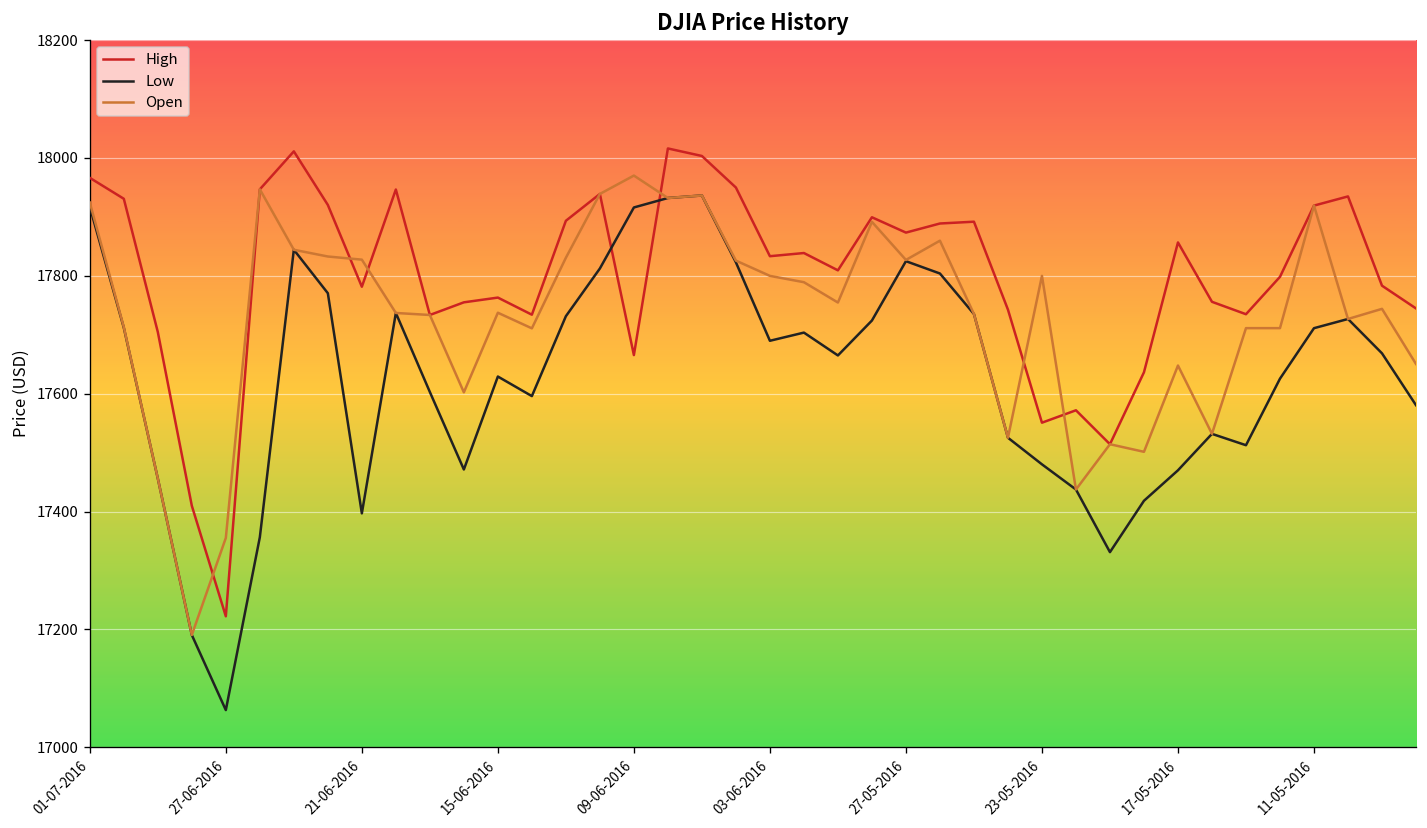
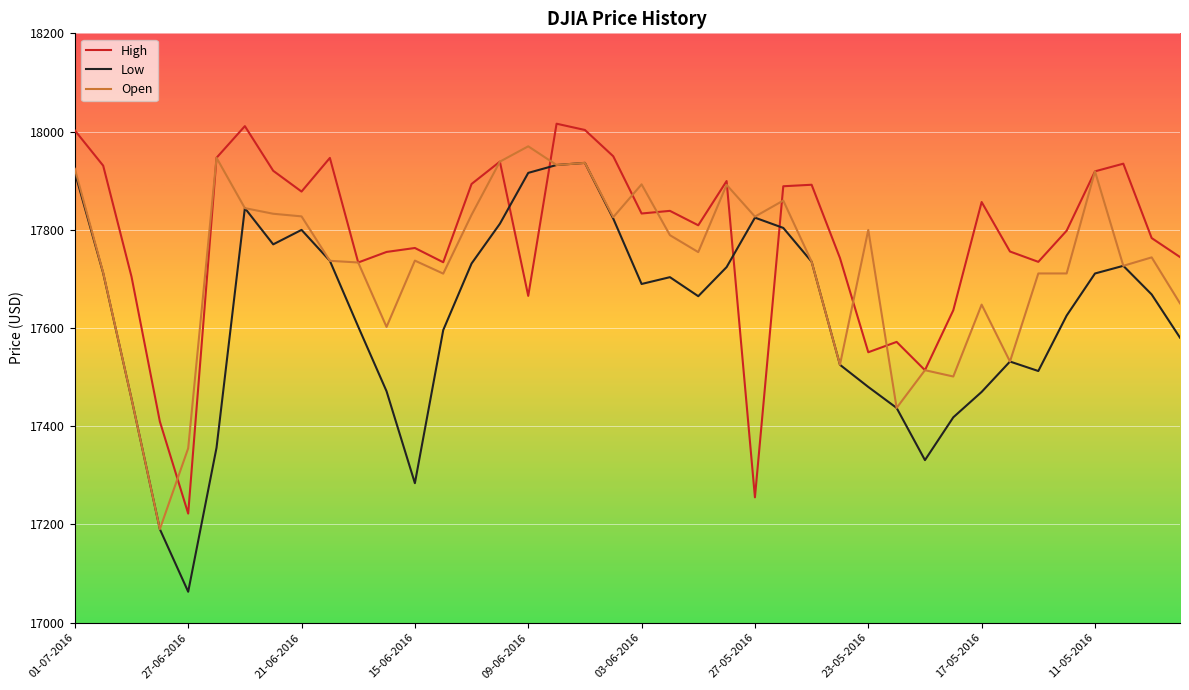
High, 01-07-2016: 17970 -> 18000
High, 21-06-2016: 17780 -> 17880
Low, 21-06-2016: 17400 -> 17800
Low, 15-06-2016: 17630 -> 17280
Open, 03-06-2016: 17800 -> 17890
High, 27-05-2016: 17870 -> 17260
